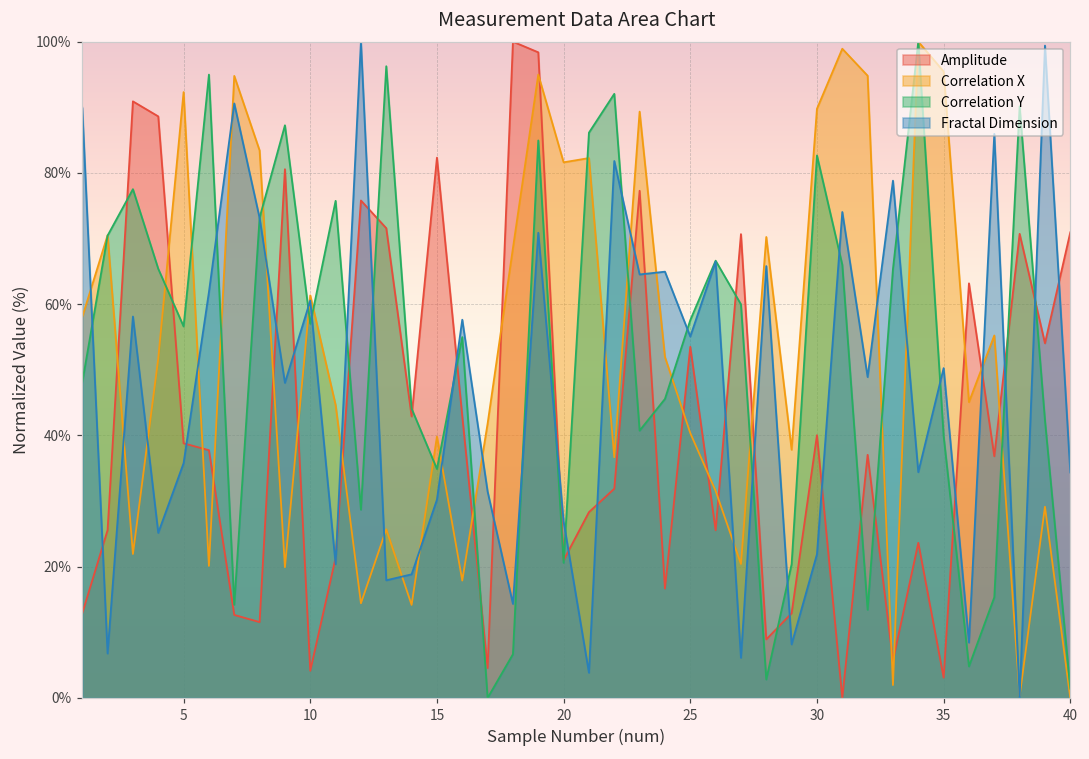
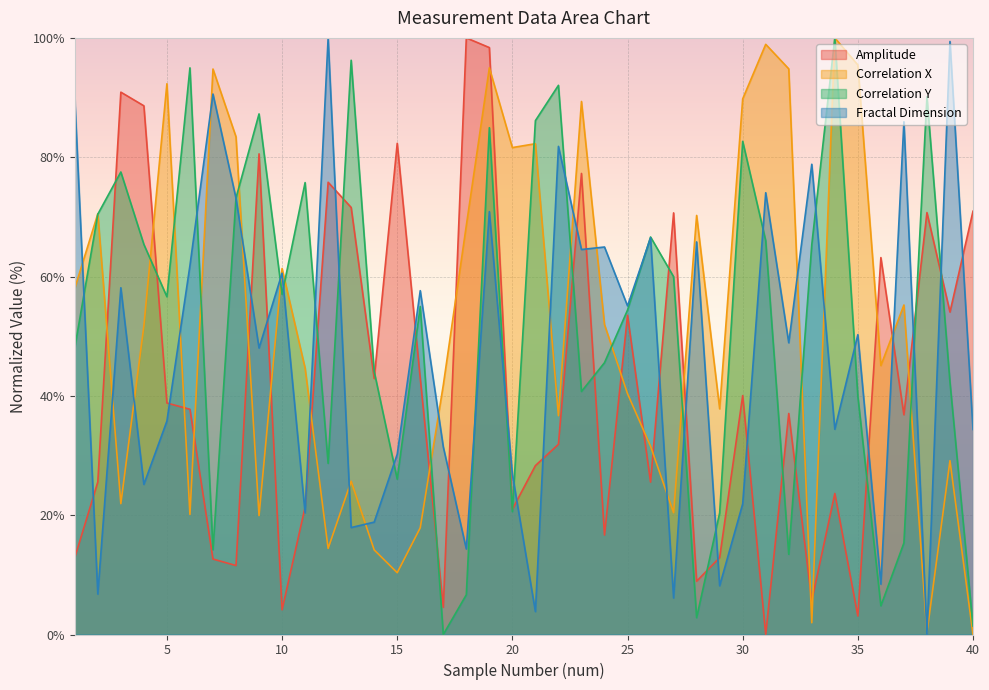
Correlation X, 15: 40% -> 10%
Correlation Y, 15: 35% -> 26%
Correlation Y, 25: 58% -> 54%
